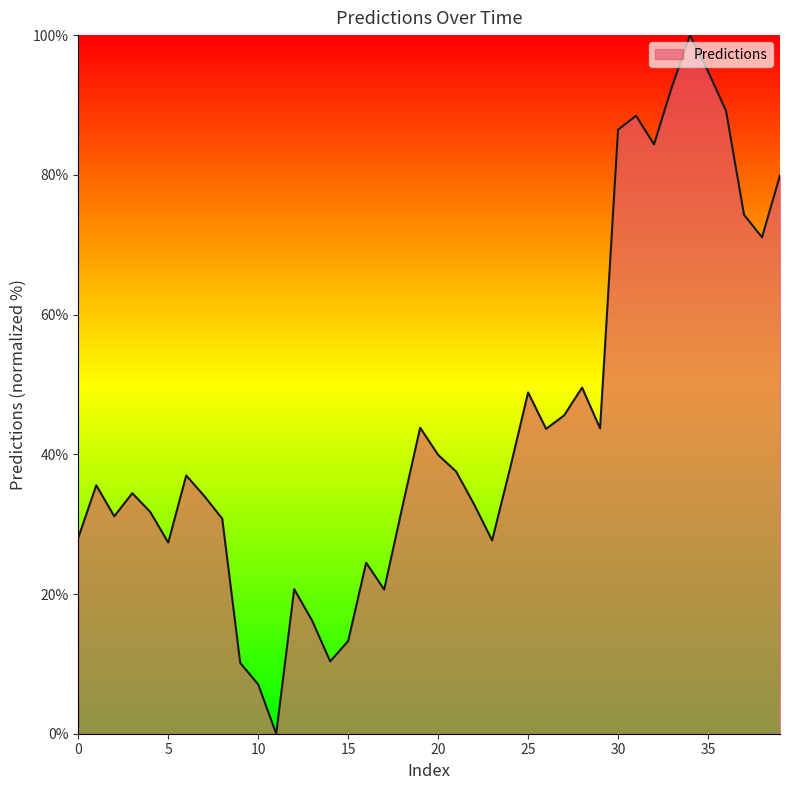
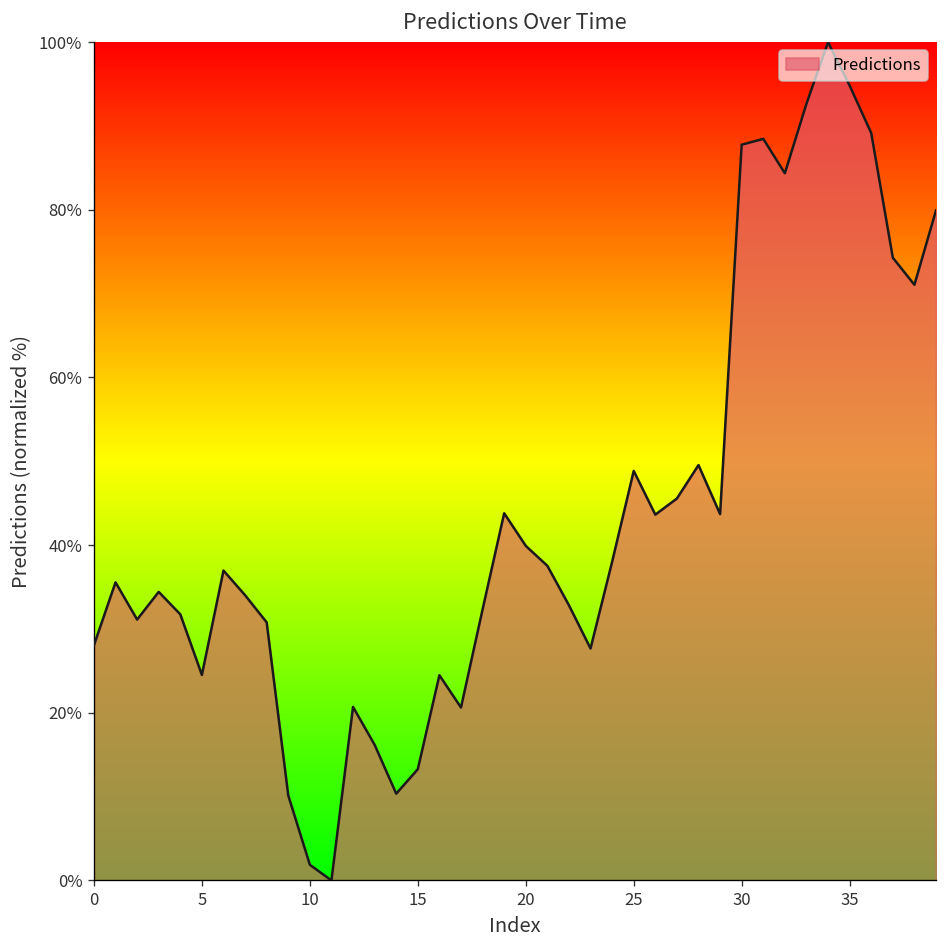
5: 27% -> 25%
10: 7% -> 2%
30: 86% -> 88%
